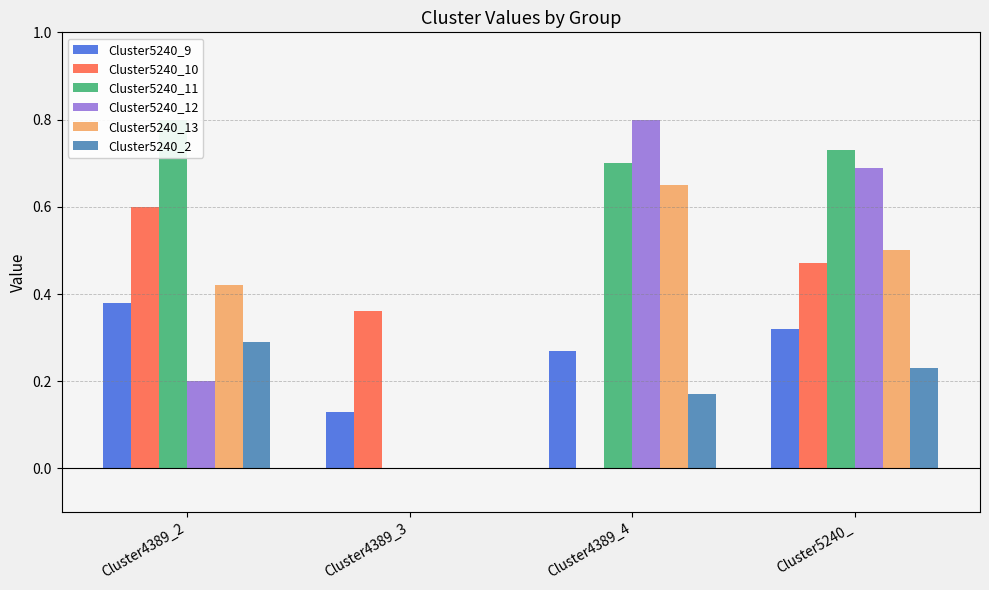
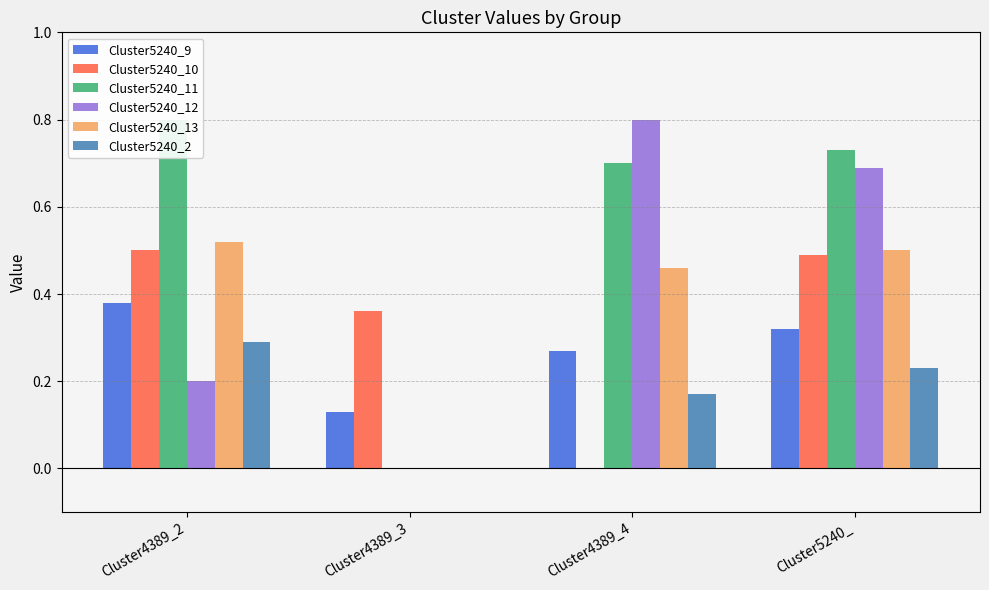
Cluster5240_10, Cluster4389_2: 0.6 -> 0.5
Cluster5240_13, Cluster4389_2: 0.42 -> 0.52
Cluster5240_13, Cluster4389_4: 0.65 -> 0.46
Cluster5240_10, Cluster5240_: 0.47 -> 0.49
